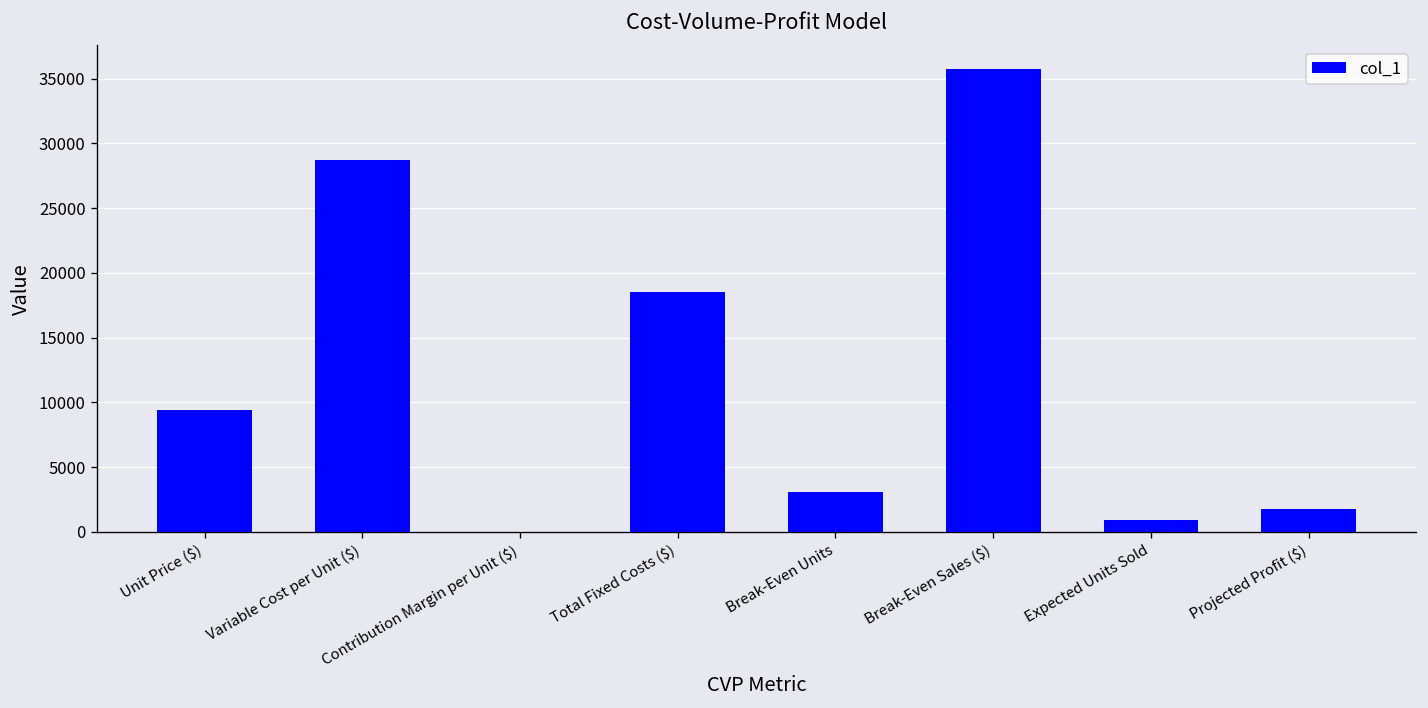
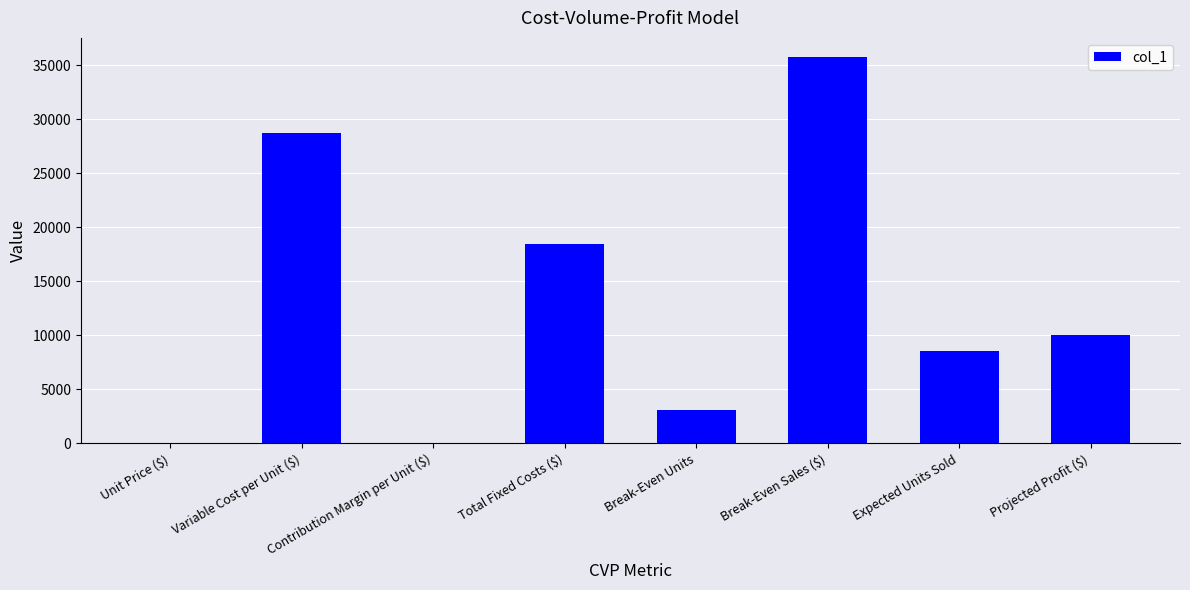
Unit Price ($): 9400 -> 100
Expected Units Sold: 1000 -> 8600
Projected Profit ($): 1800 -> 10000
